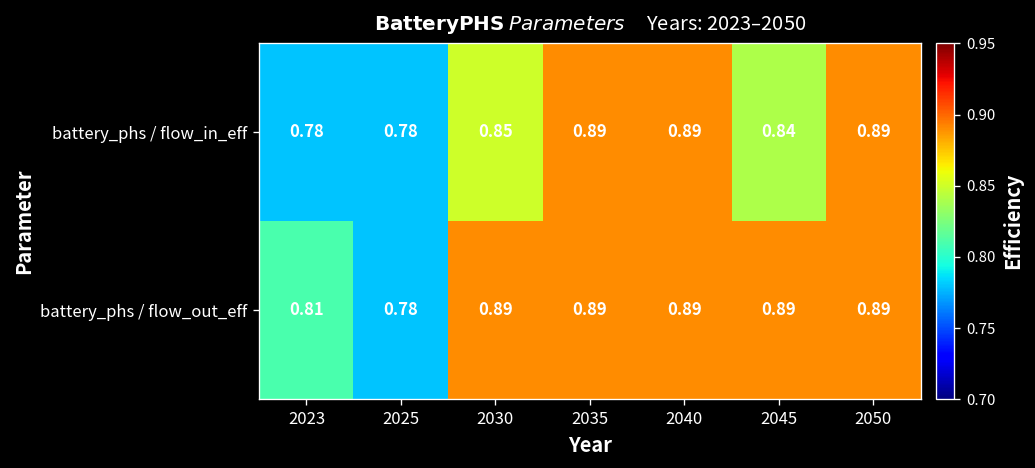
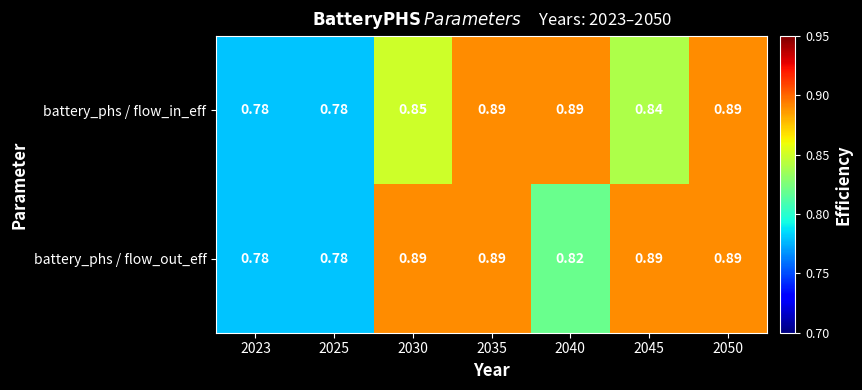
battery_phs / flow_out_eff, 2023: 0.81 -> 0.78
battery_phs / flow_out_eff, 2040: 0.89 -> 0.82
